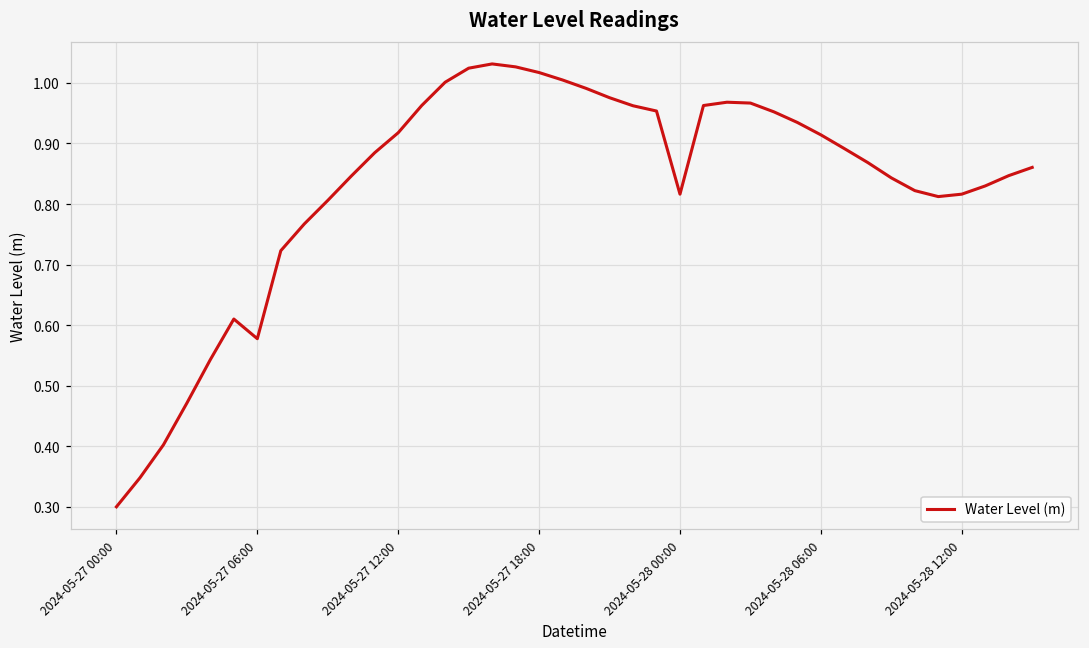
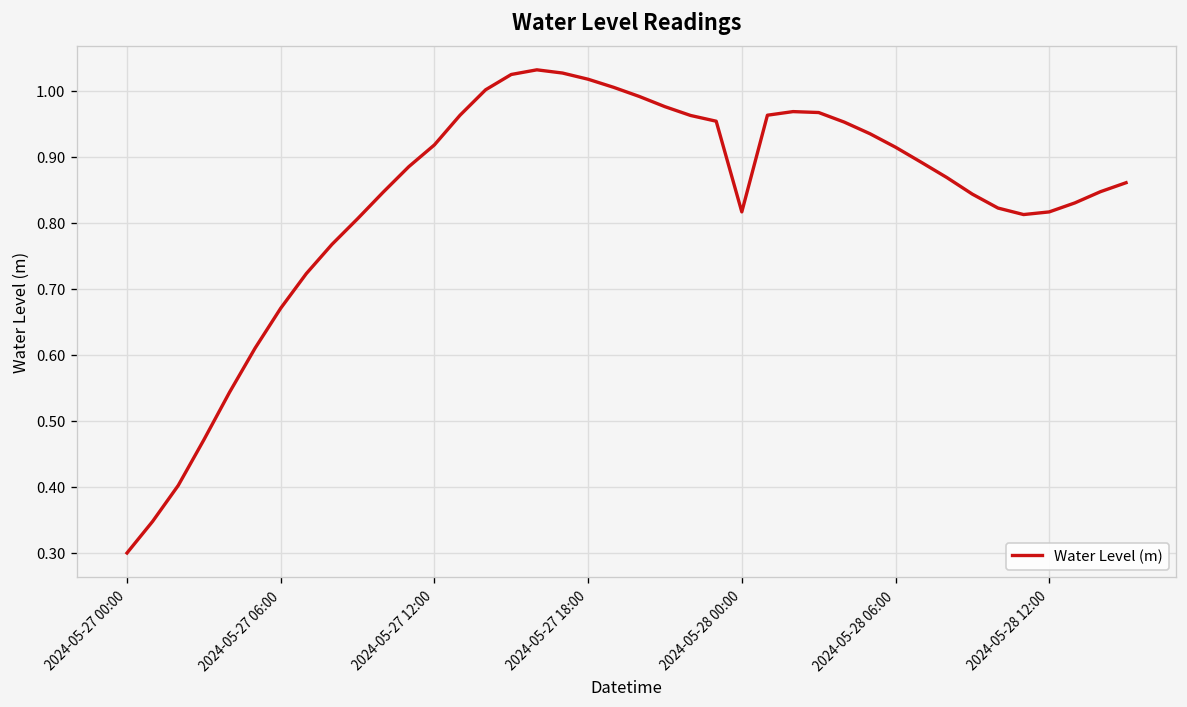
2024-05-27 06:00: 0.58 -> 0.67
